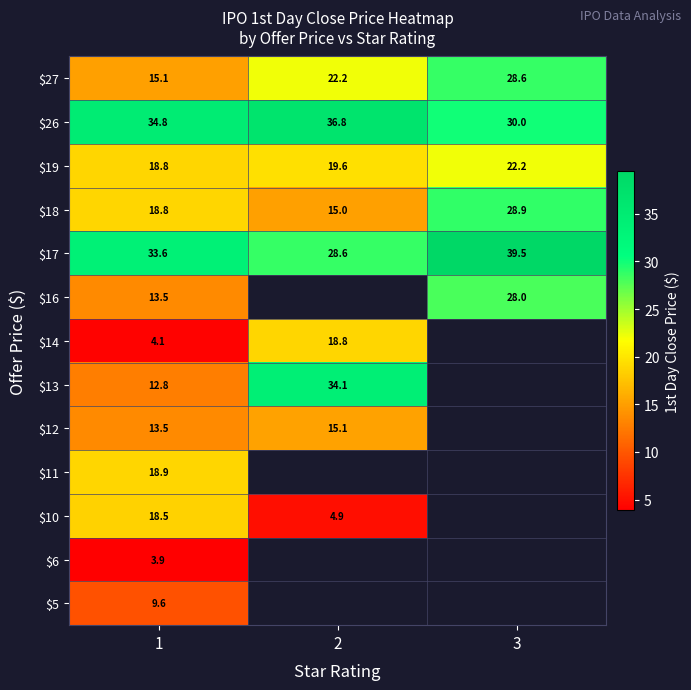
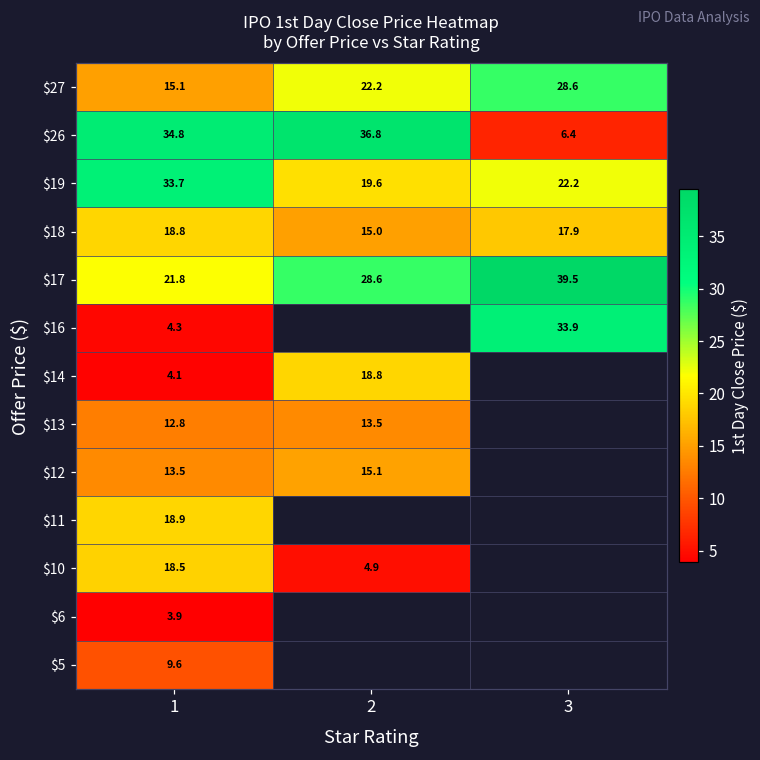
$26, 3: 30.0 -> 6.4
$19, 1: 18.8 -> 33.7
$18, 3: 28.9 -> 17.9
$17, 1: 33.6 -> 21.8
$16, 1: 13.5 -> 4.3
$16, 3: 28.0 -> 33.9
$13, 2: 34.1 -> 13.5
